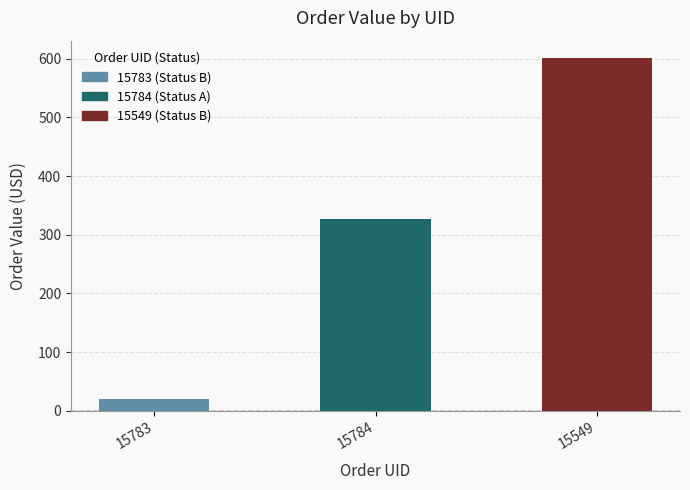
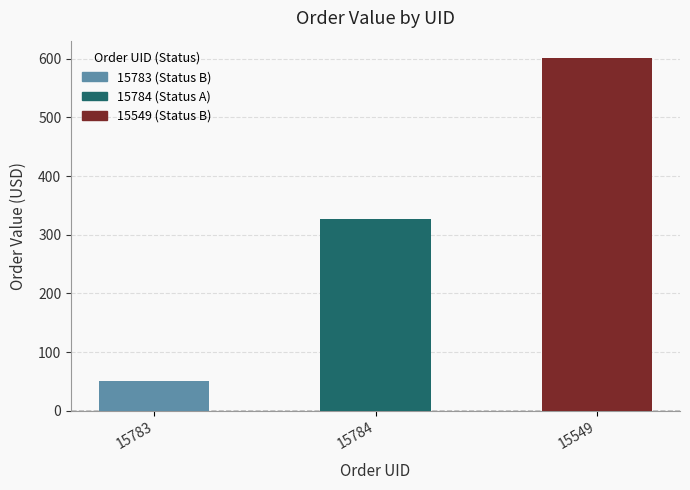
15783: 20 -> 50
